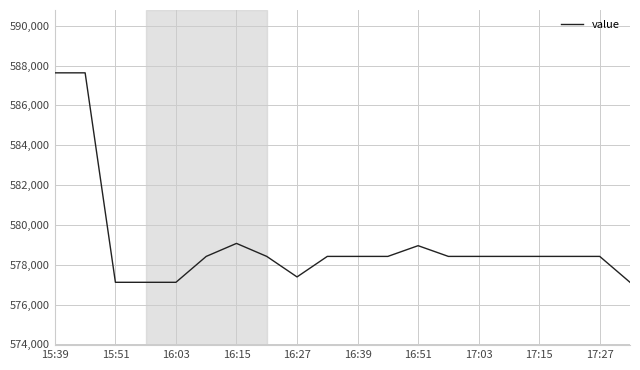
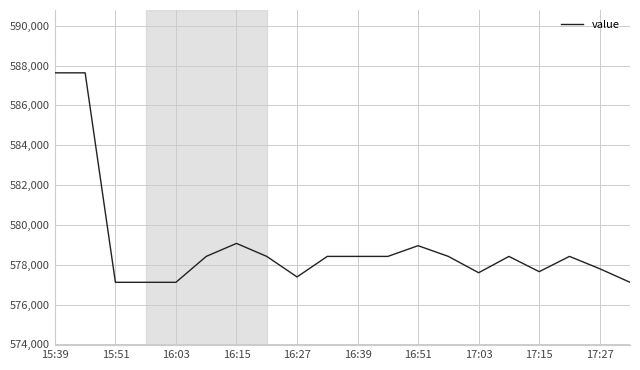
17:03: 578,400 -> 577,600
17:15: 578,400 -> 577,700
17:27: 578,400 -> 577,800
